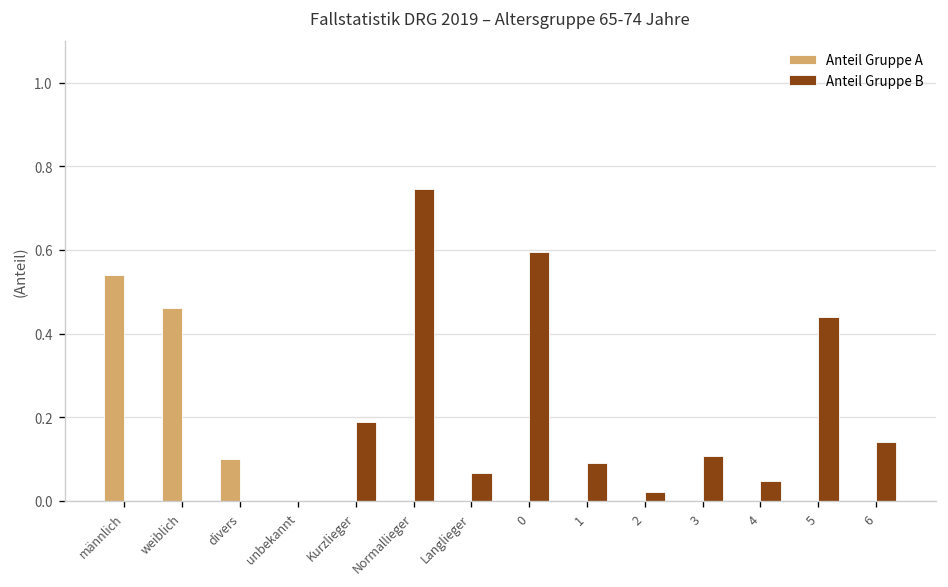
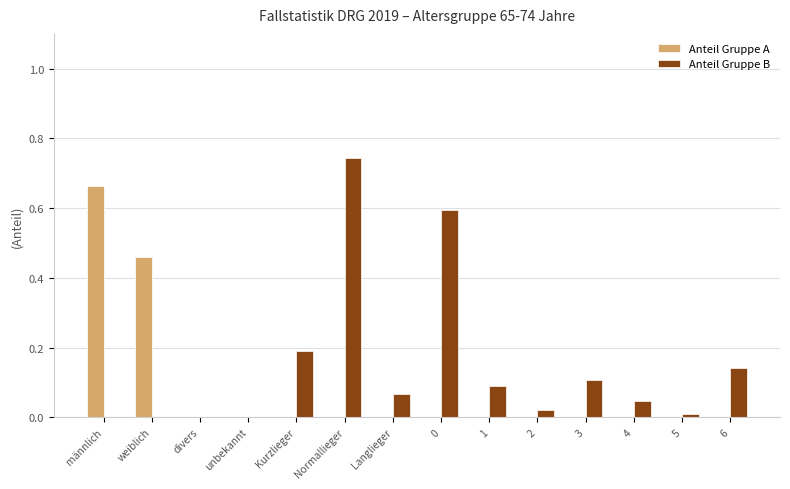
Anteil Gruppe A, männlich: 0.54 -> 0.66
Anteil Gruppe A, divers: 0.1 -> 0.0
Anteil Gruppe B, 5: 0.44 -> 0.01
